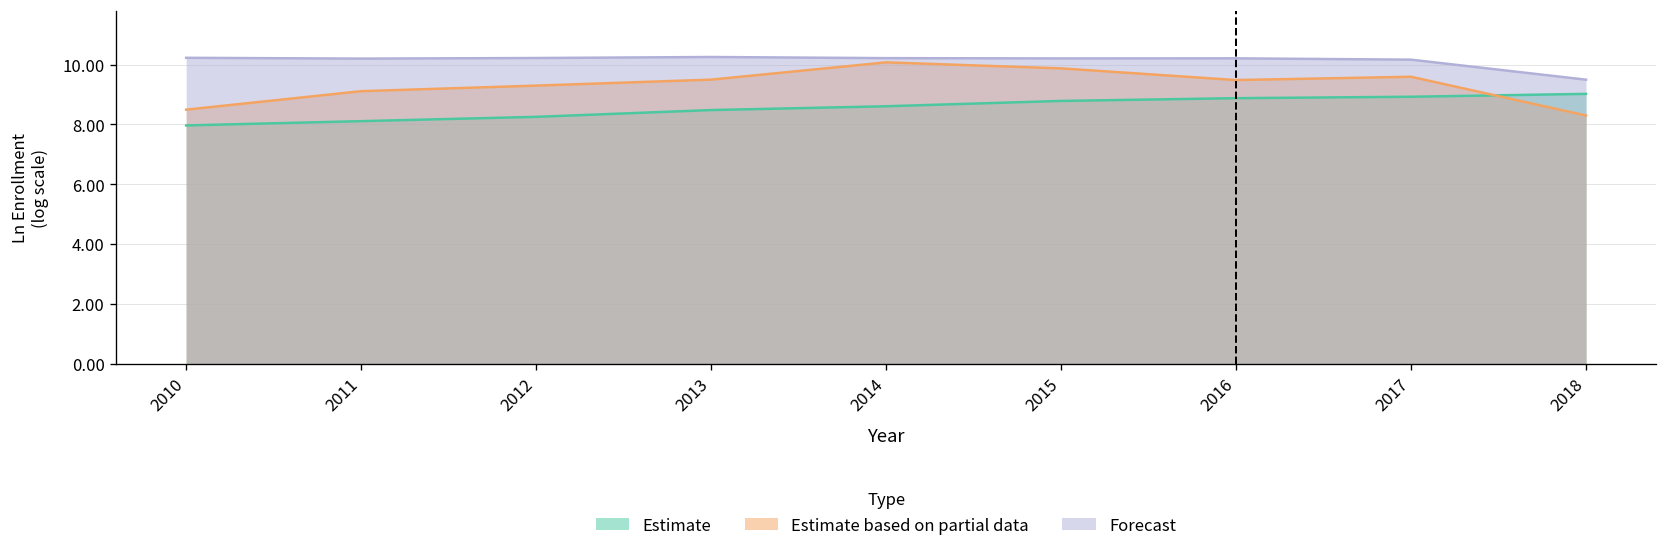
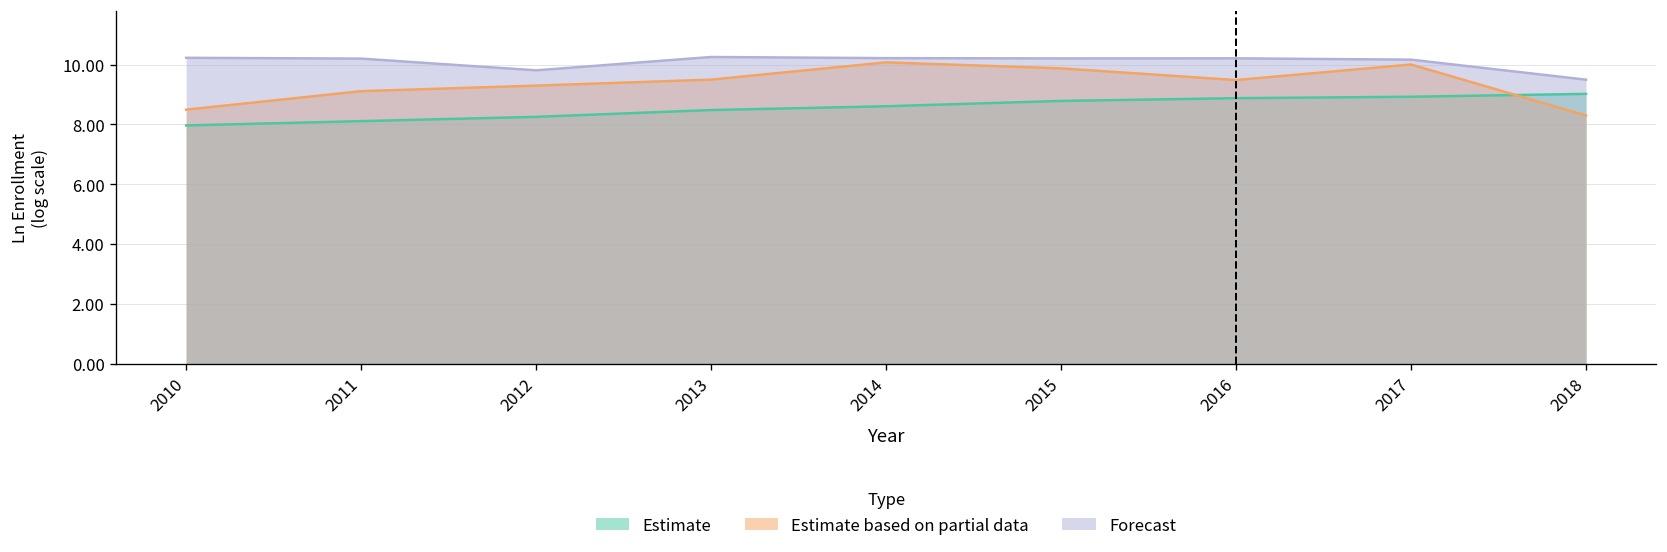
Forecast, 2012: 10.2 -> 9.8
Estimate based on partial data, 2017: 9.6 -> 10.0
